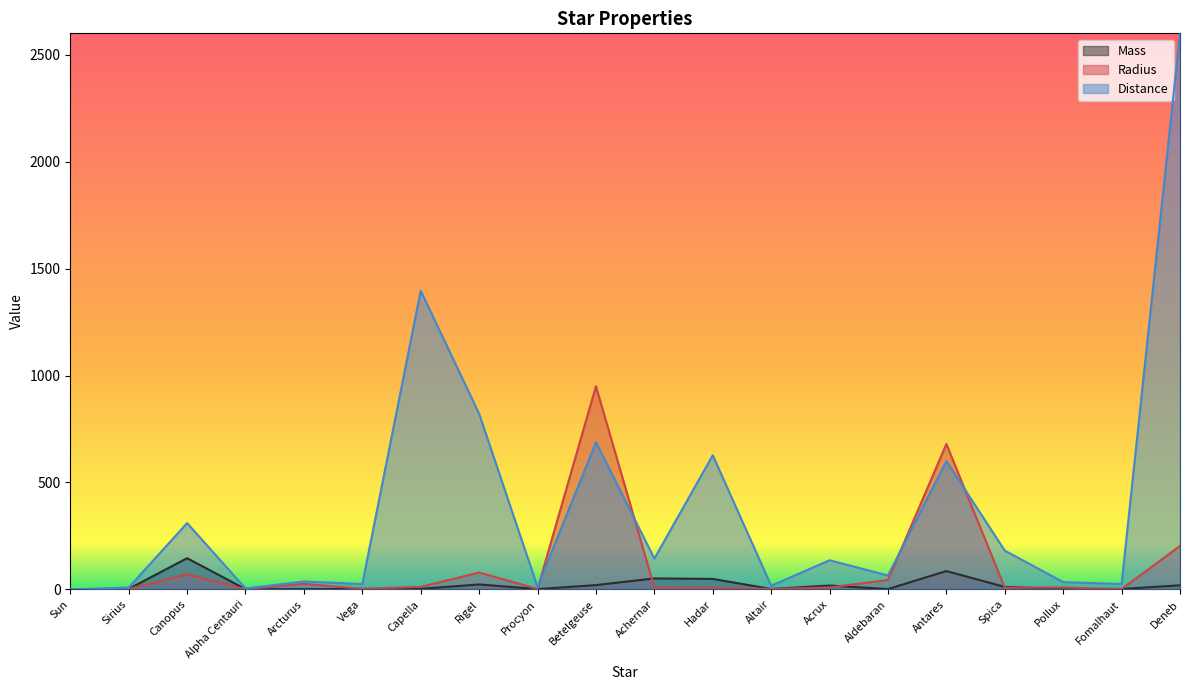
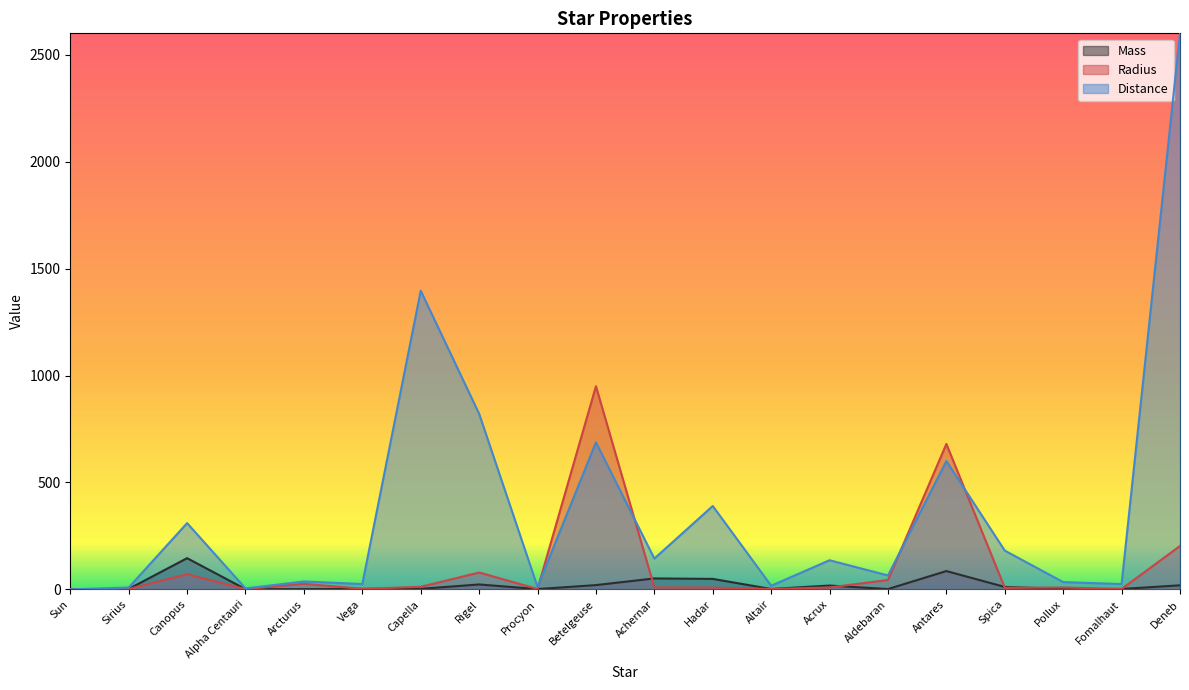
Distance, Hadar: 630 -> 390
